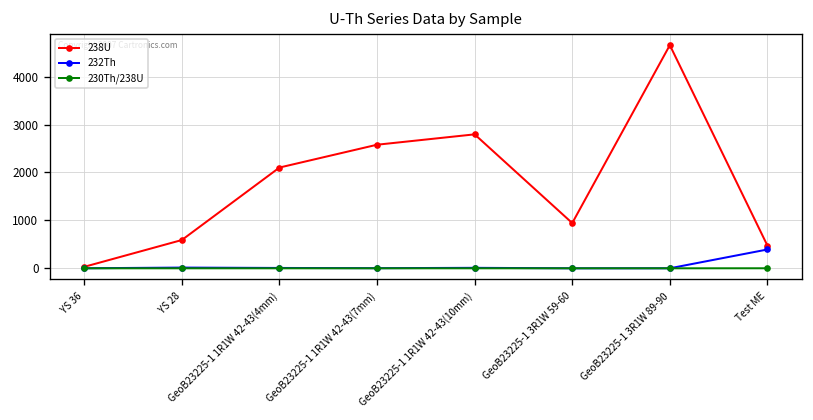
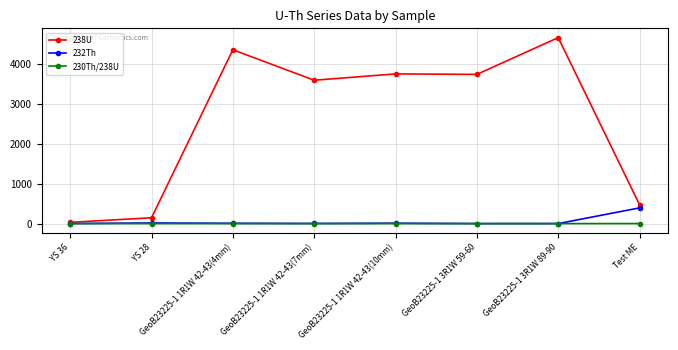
238U, YS 28: 600 -> 100
238U, GeoB23225-1 1R1W 42-43(4mm): 2100 -> 4400
238U, GeoB23225-1 1R1W 42-43(7mm): 2600 -> 3600
238U, GeoB23225-1 1R1W 42-43(10mm): 2800 -> 3700
238U, GeoB23225-1 3R1W 59-60: 900 -> 3700
